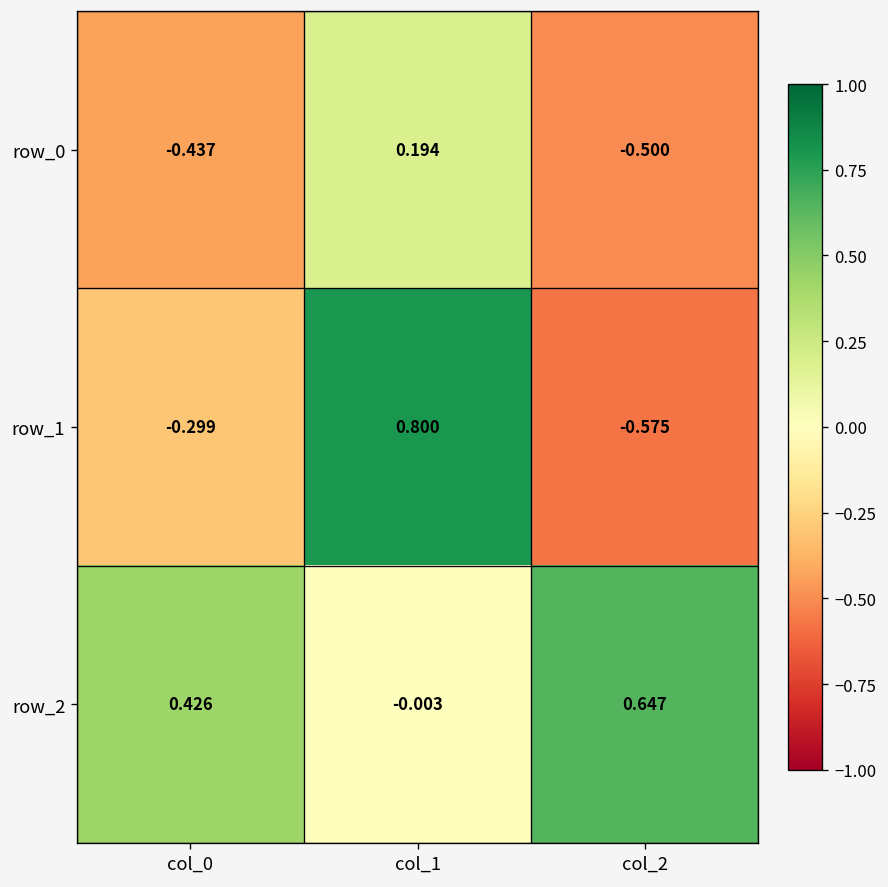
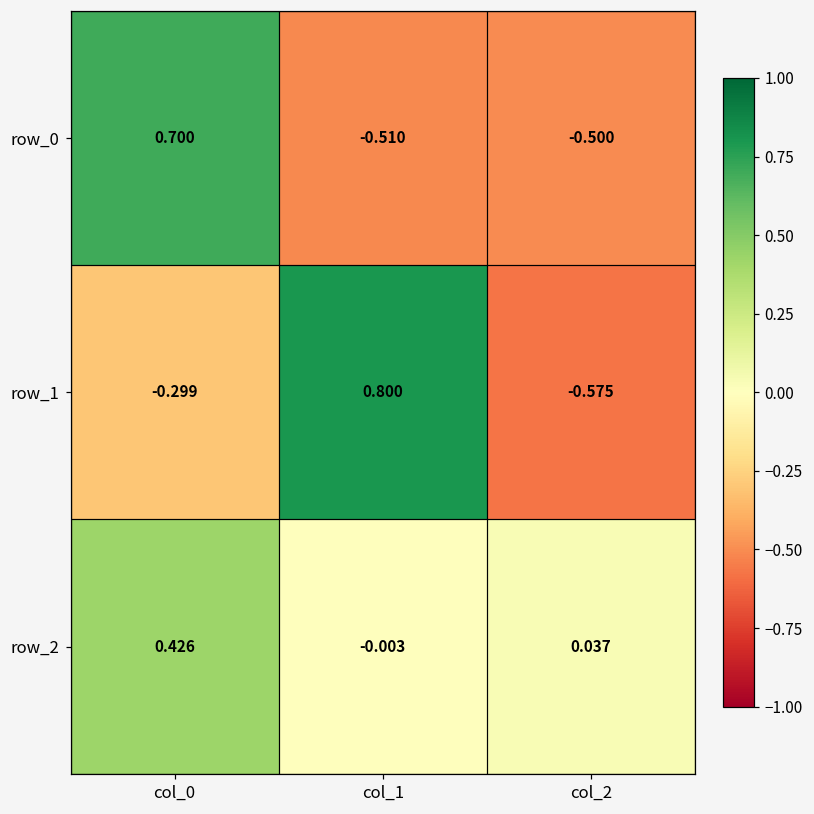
row_0, col_0: -0.437 -> 0.700
row_0, col_1: 0.194 -> -0.510
row_2, col_2: 0.647 -> 0.037
